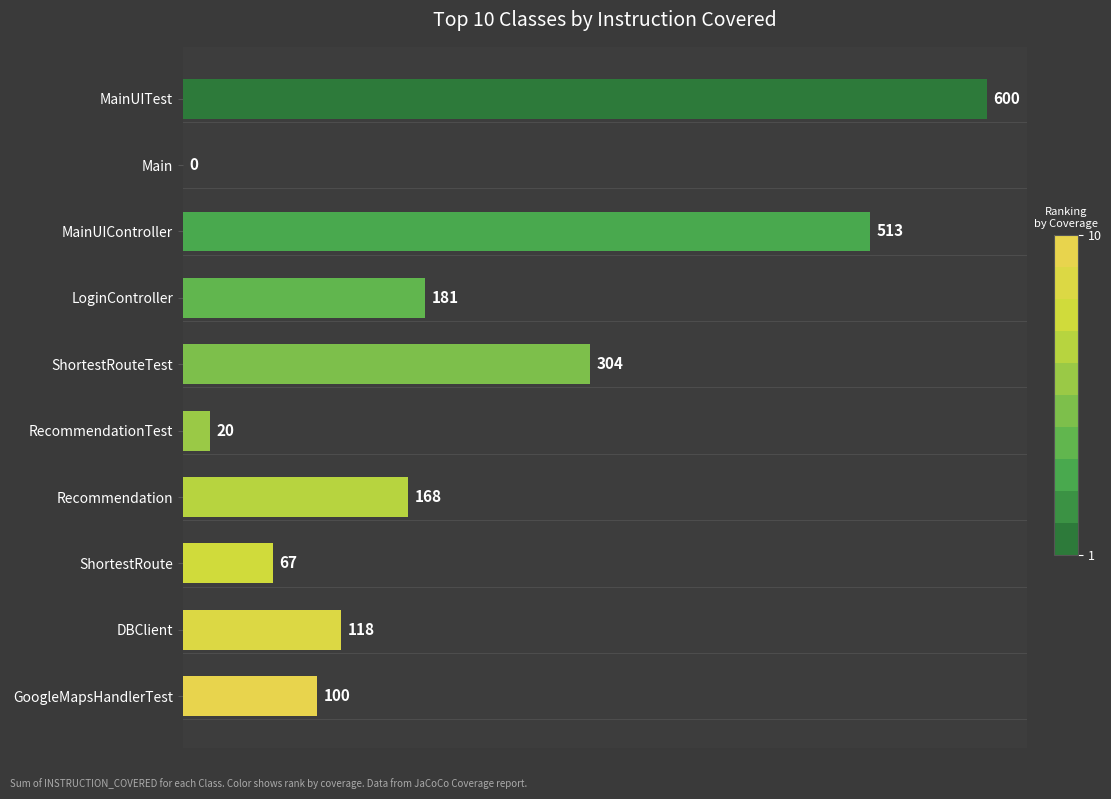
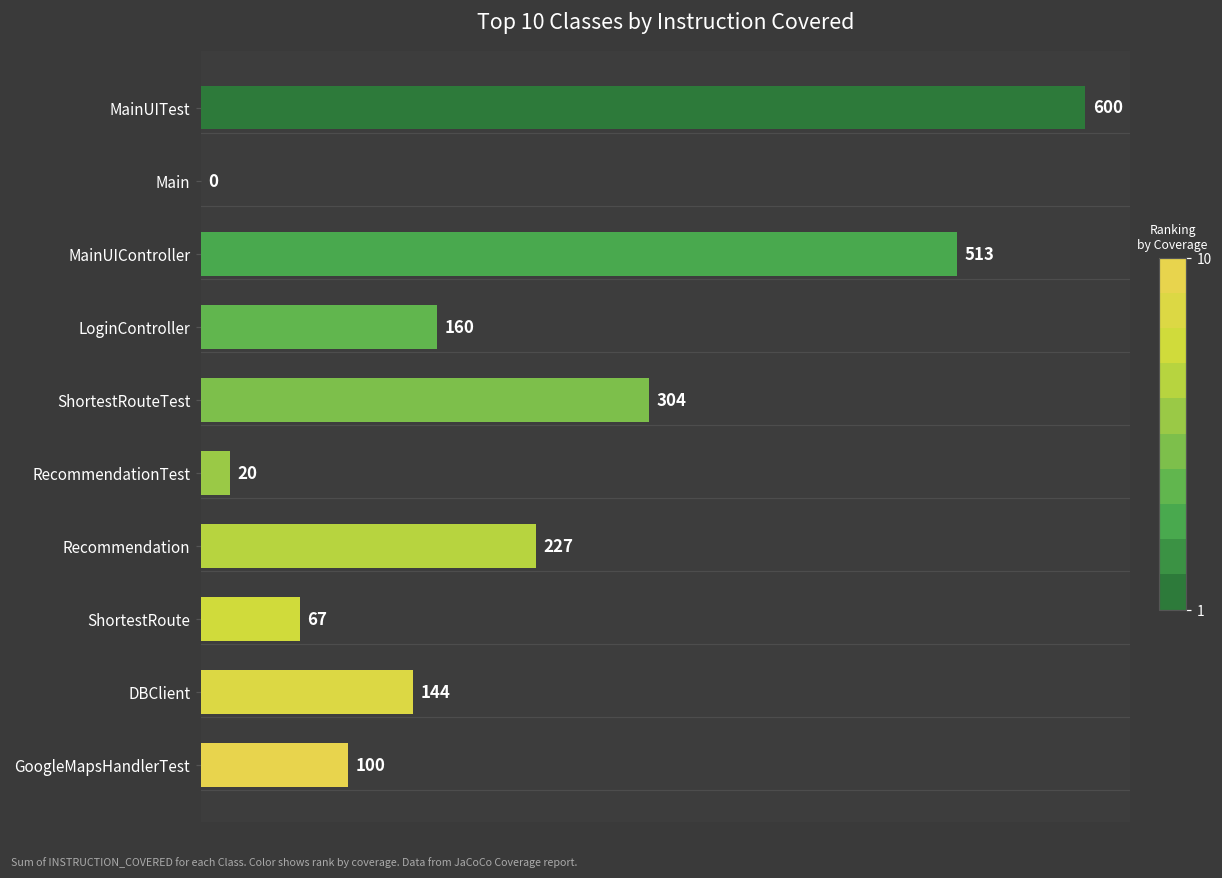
Top 10 Classes by Instruction Covered, LoginController: 181 -> 160
Top 10 Classes by Instruction Covered, Recommendation: 168 -> 227
Top 10 Classes by Instruction Covered, DBClient: 118 -> 144
